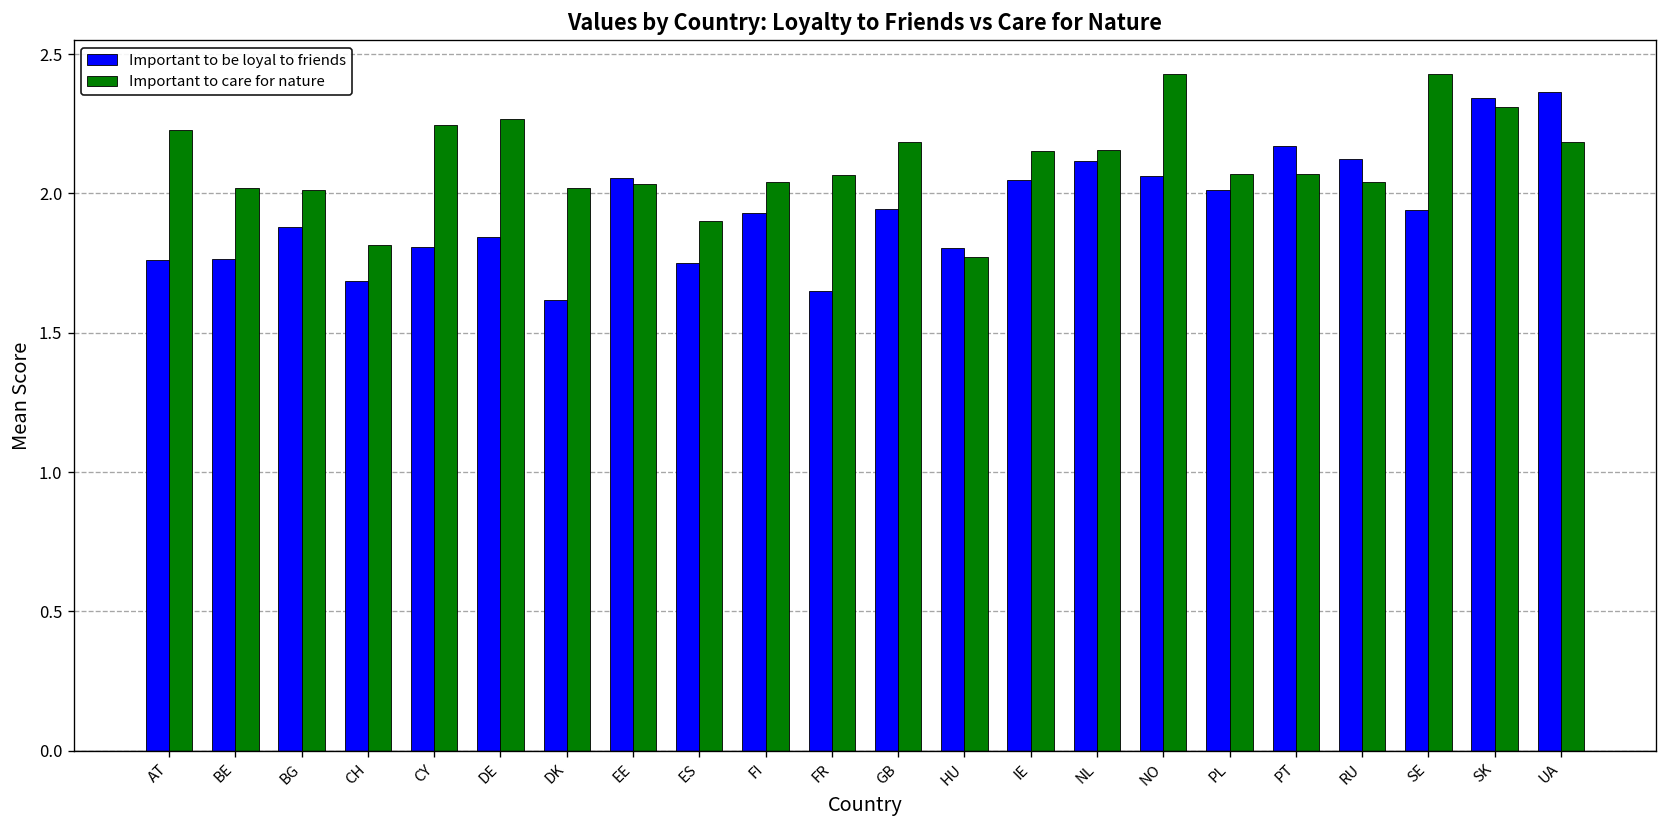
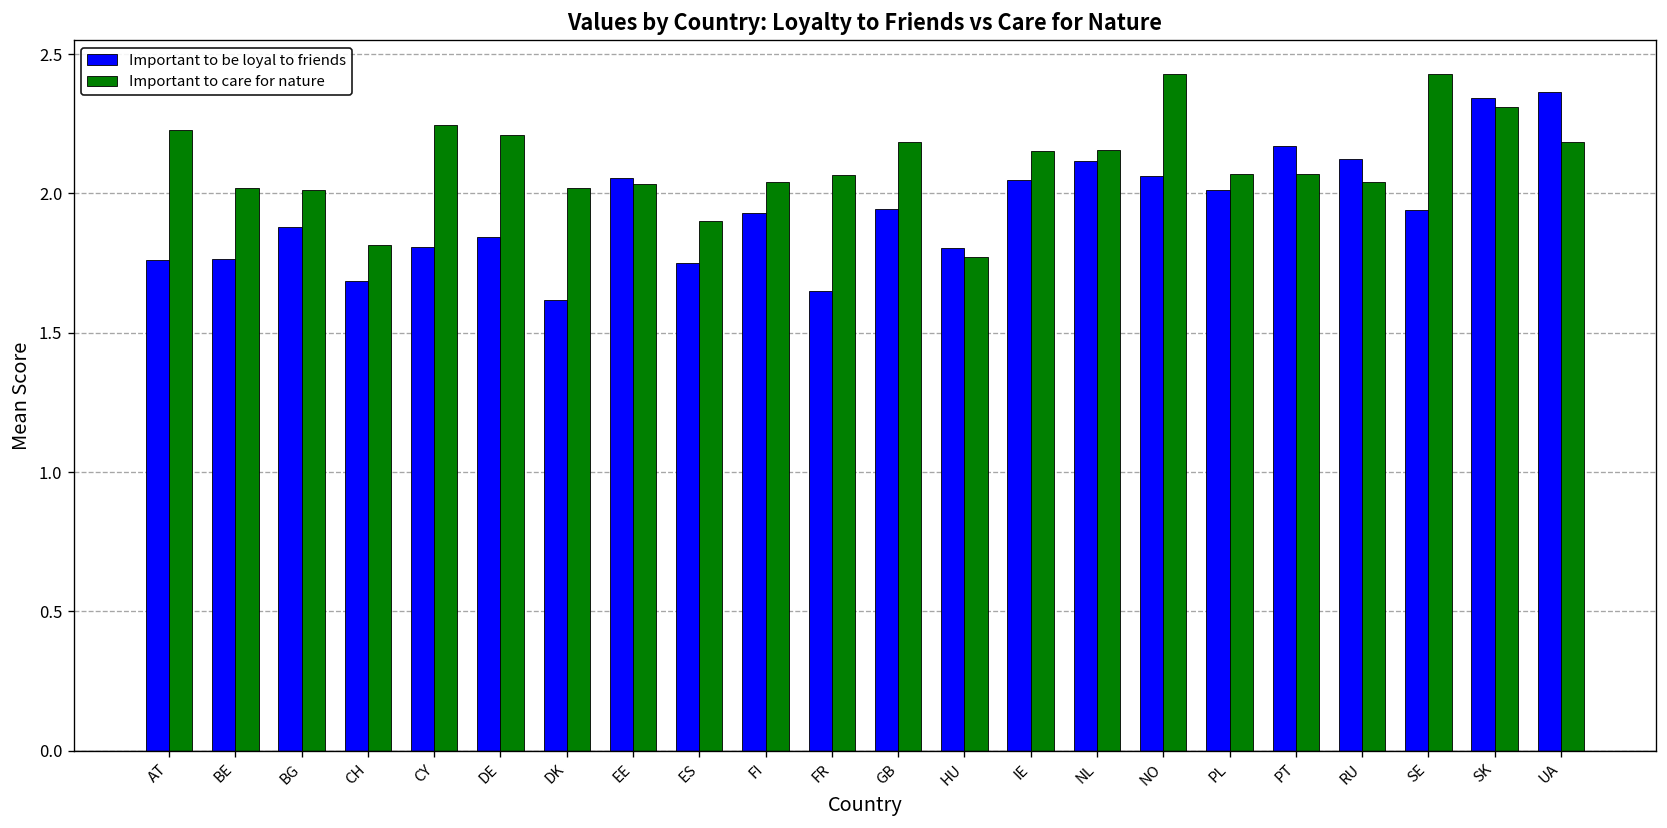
Important to care for nature, DE: 2.27 -> 2.21
